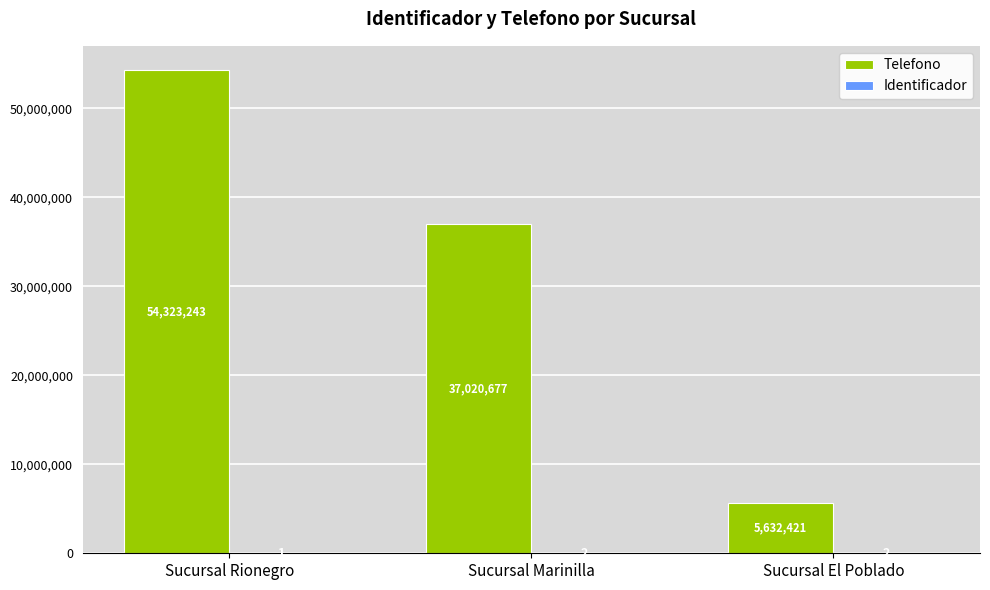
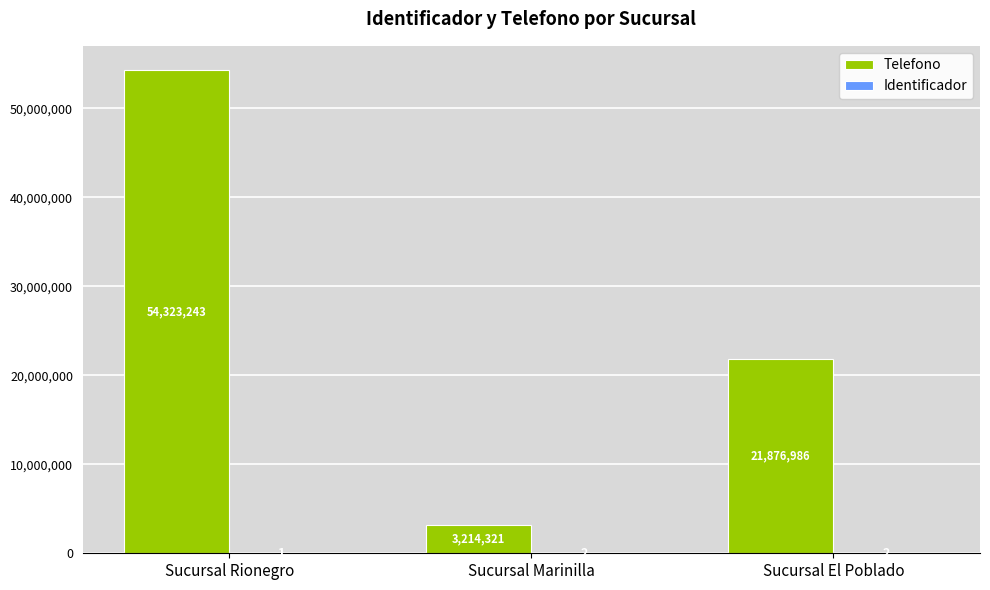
Telefono, Sucursal Marinilla: 37,020,677 -> 3,214,321
Telefono, Sucursal El Poblado: 5,632,421 -> 21,876,986
